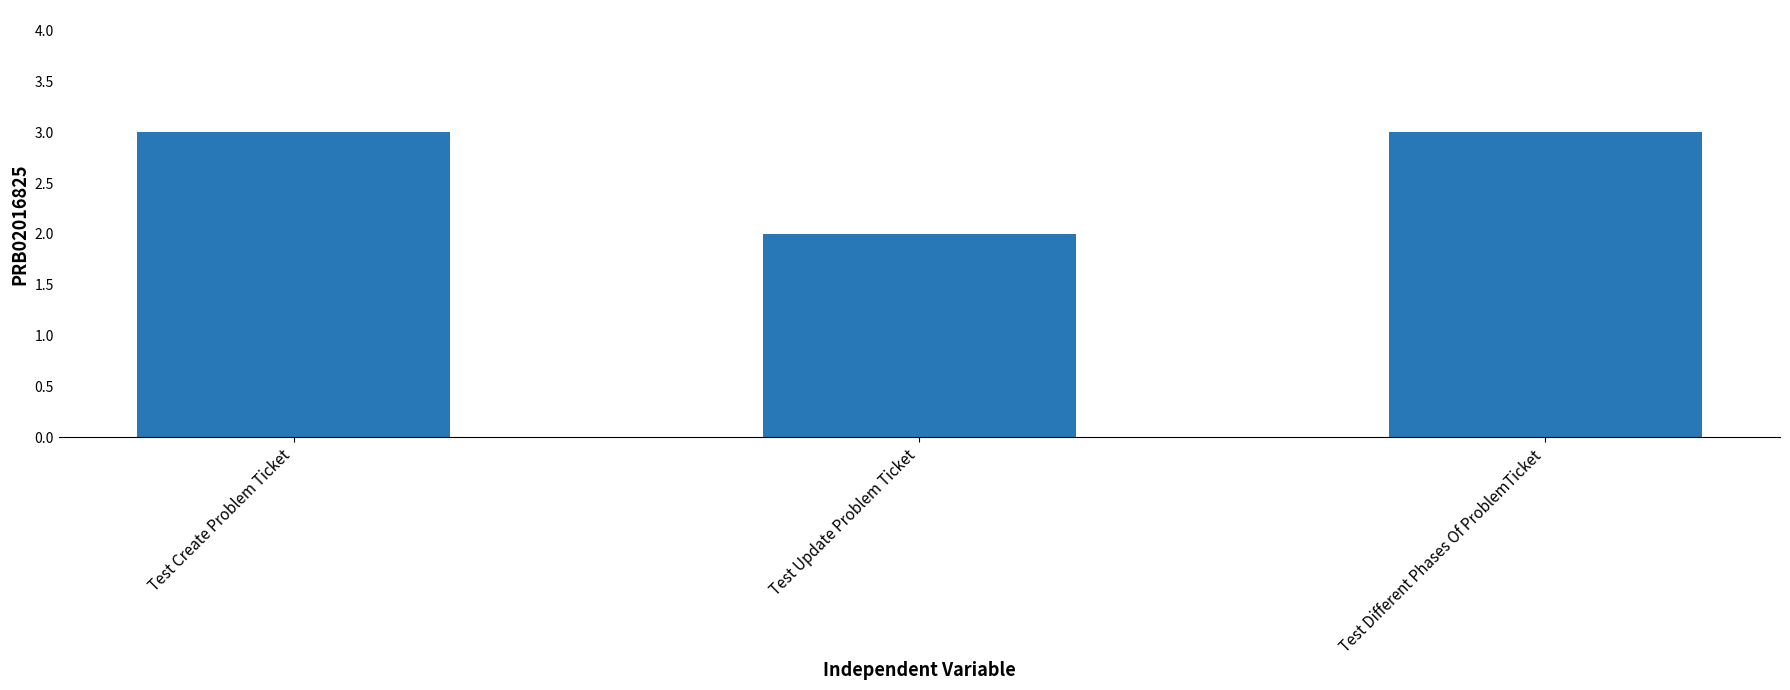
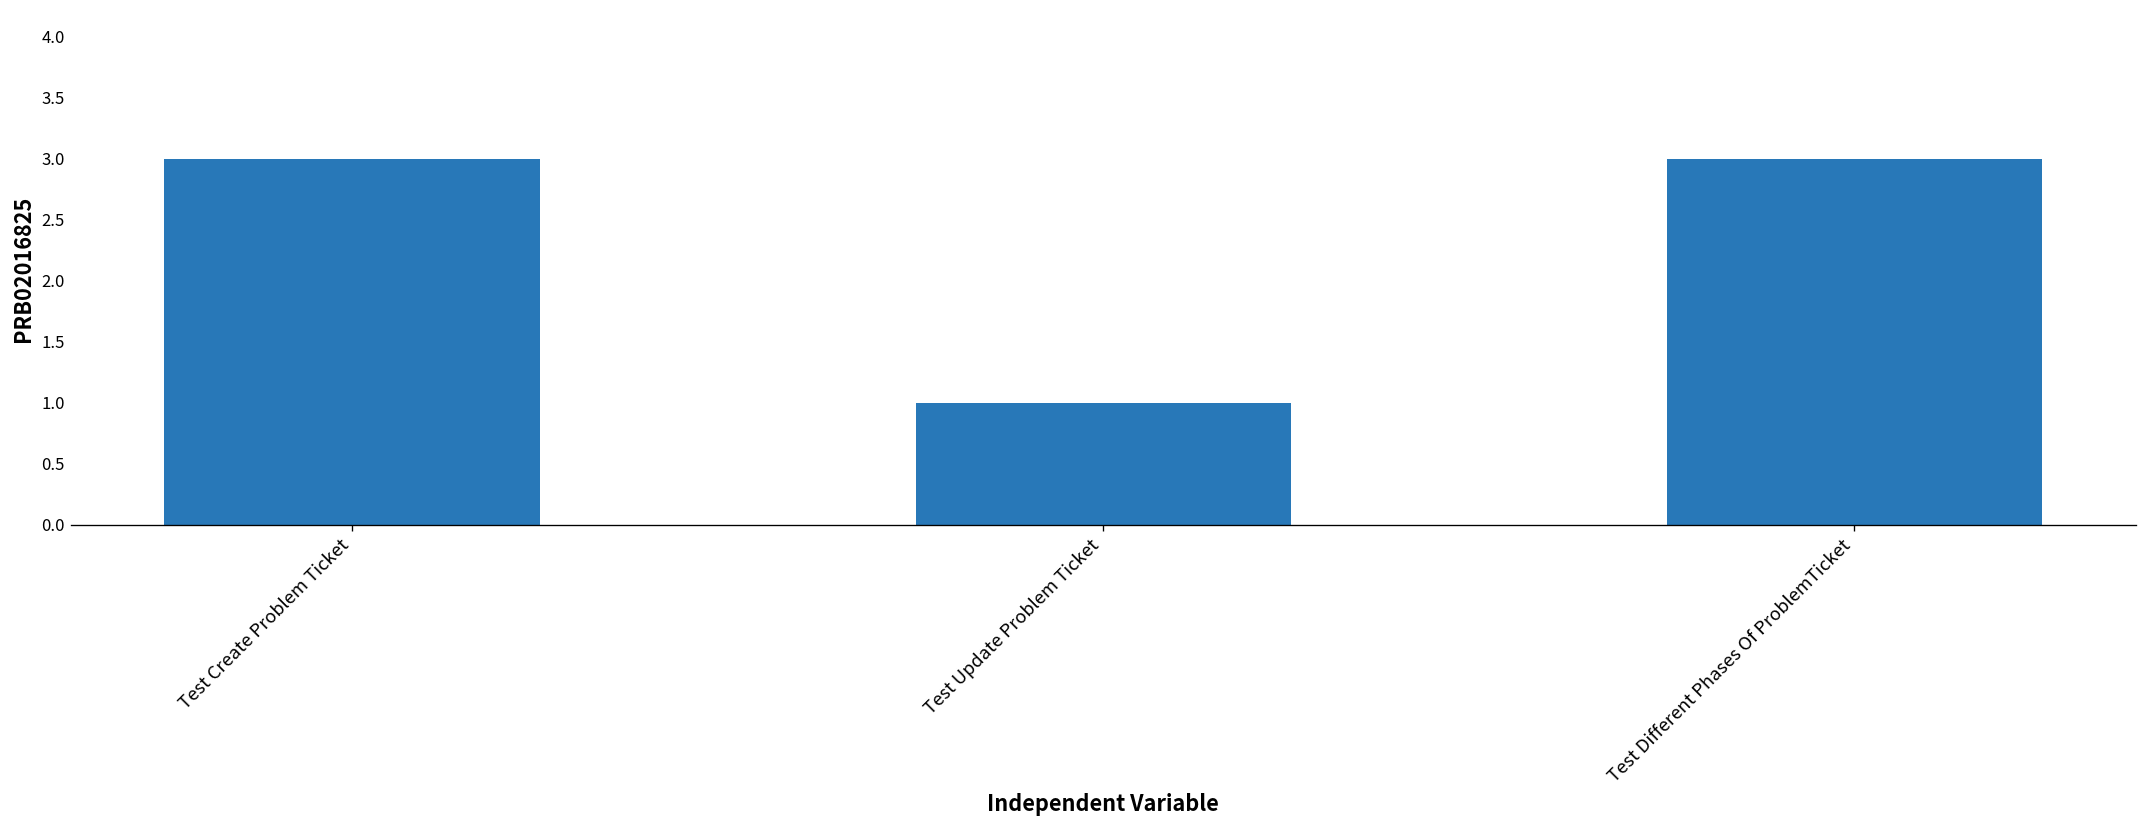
Test Update Problem Ticket: 2 -> 1
